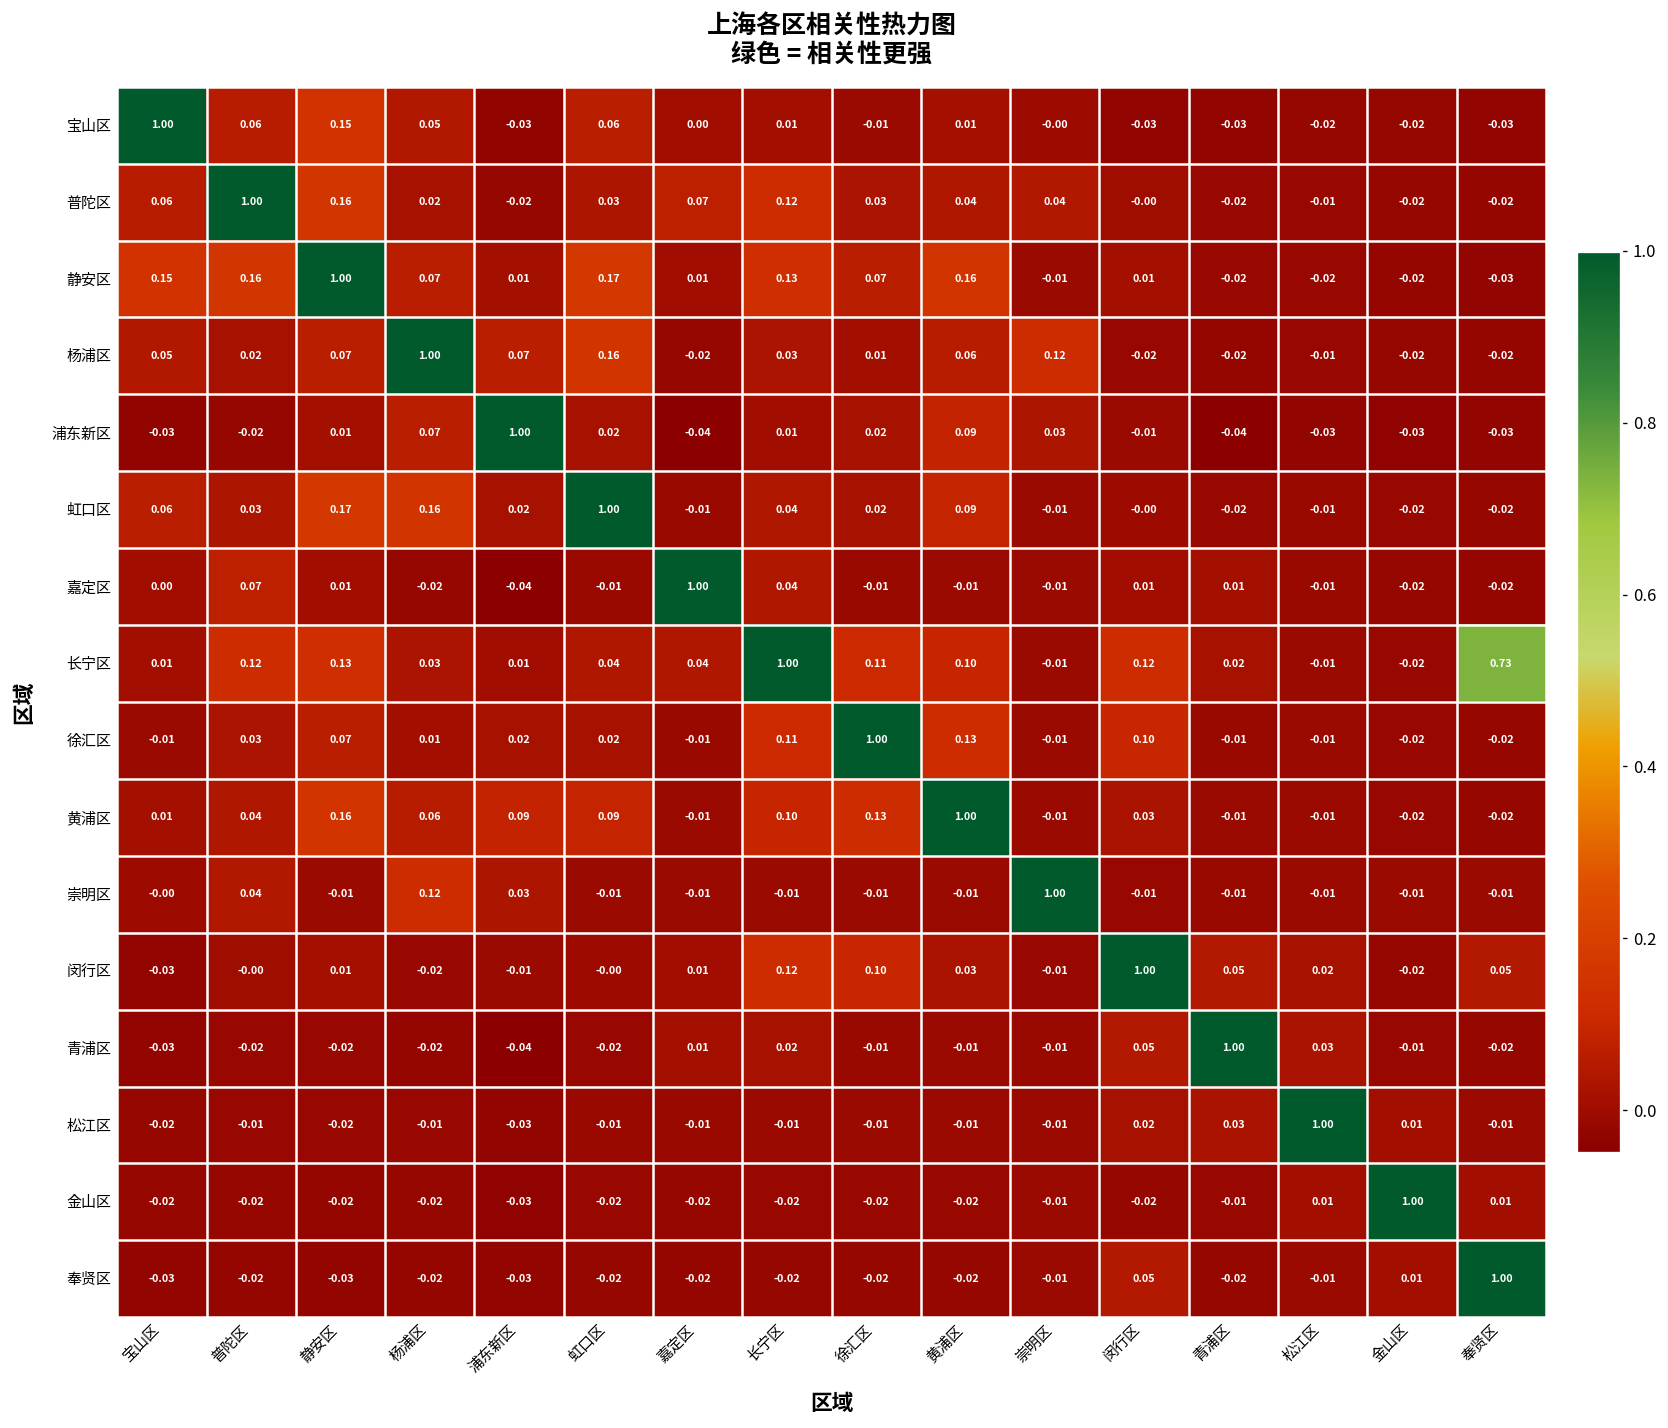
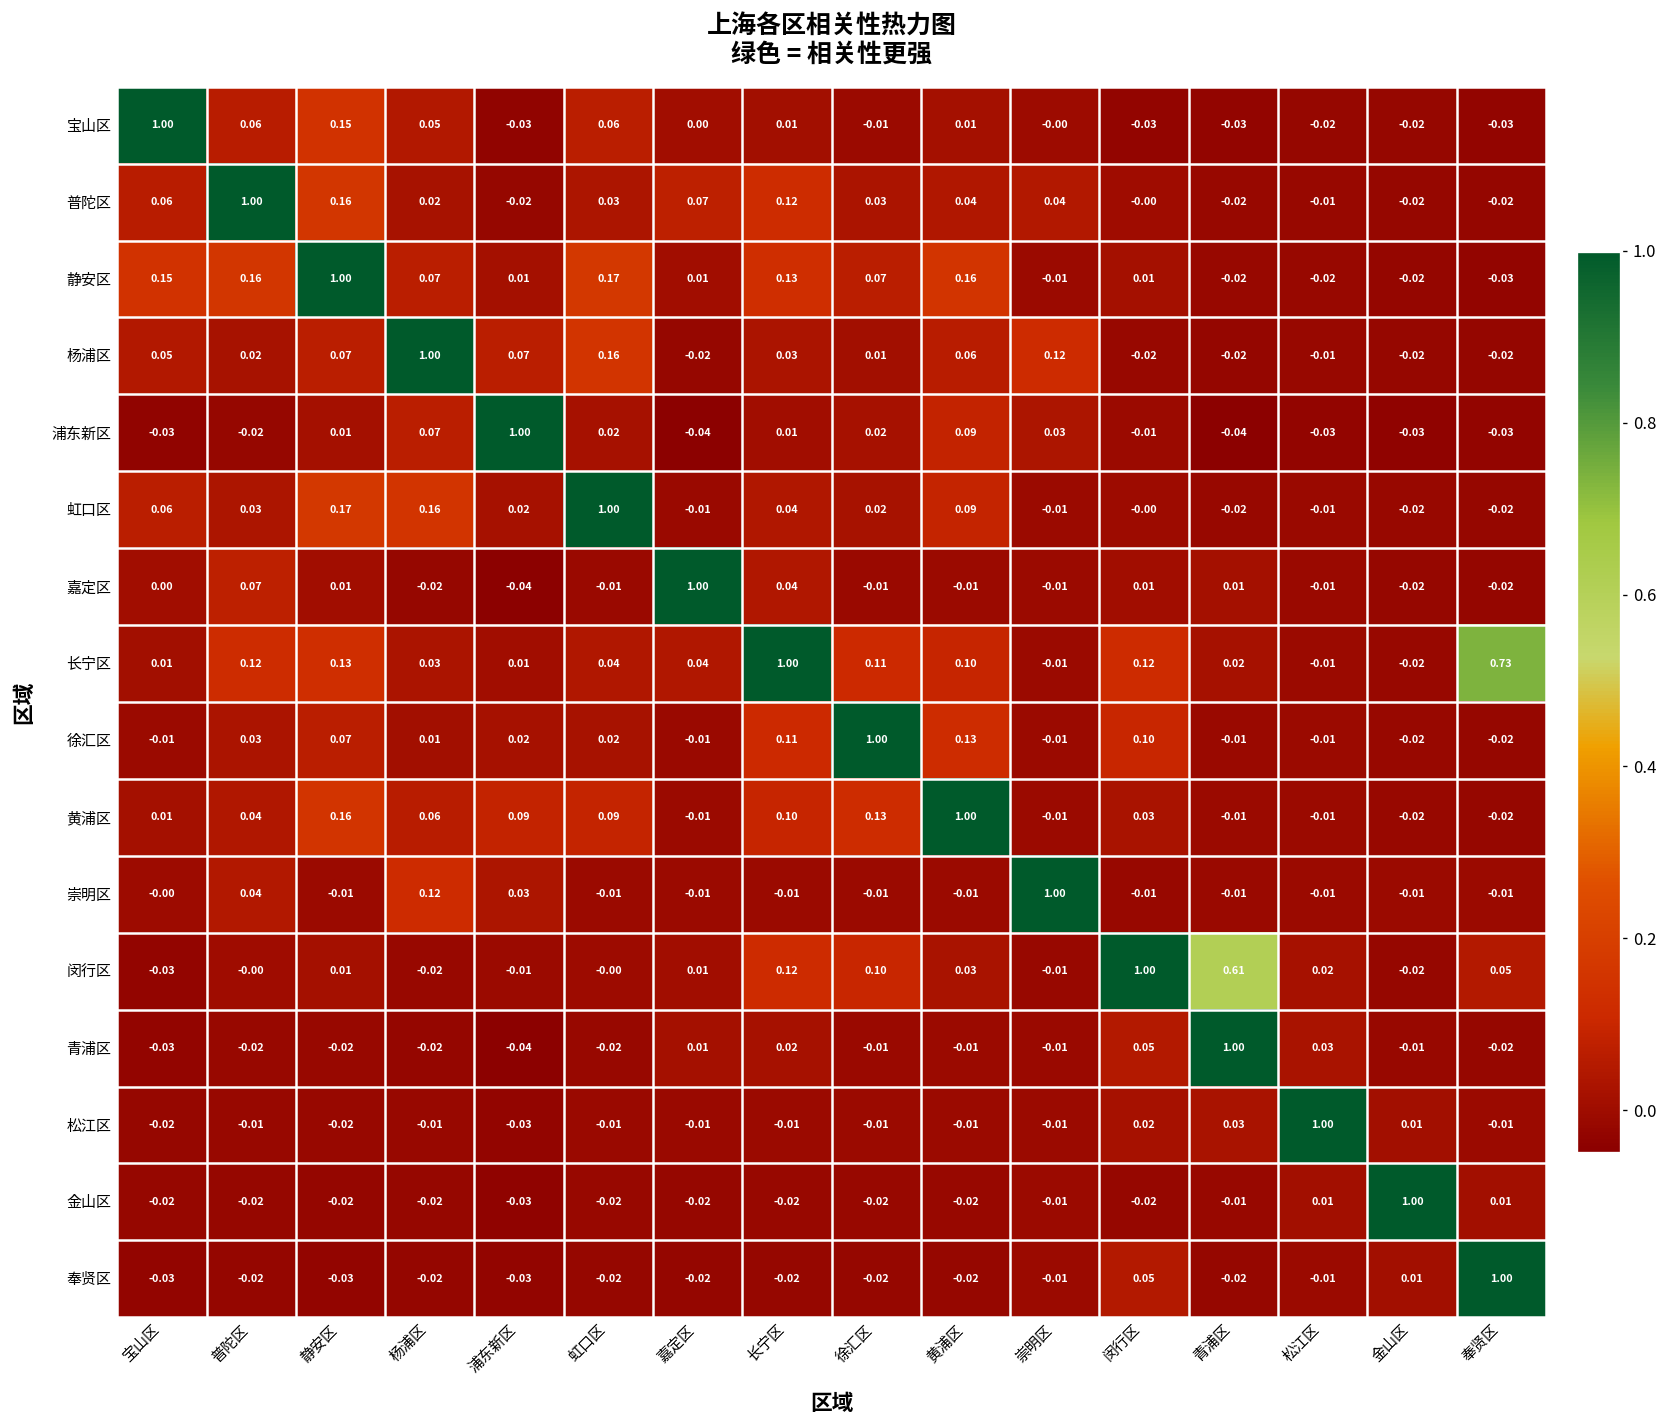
闵行区, 青浦区: 0.05 -> 0.61
